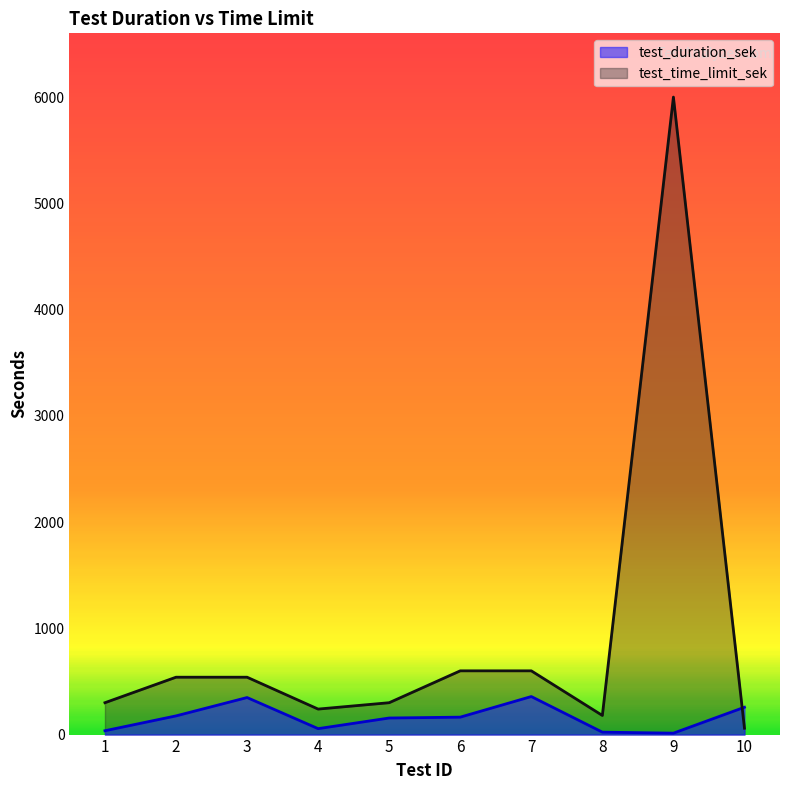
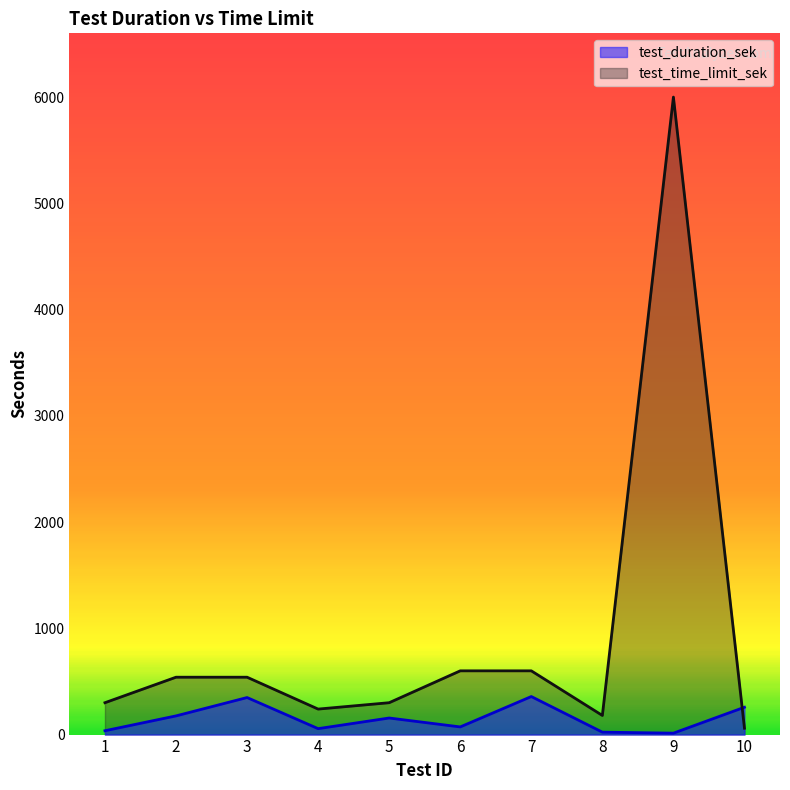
test_duration_sek, 6: 160 -> 70
